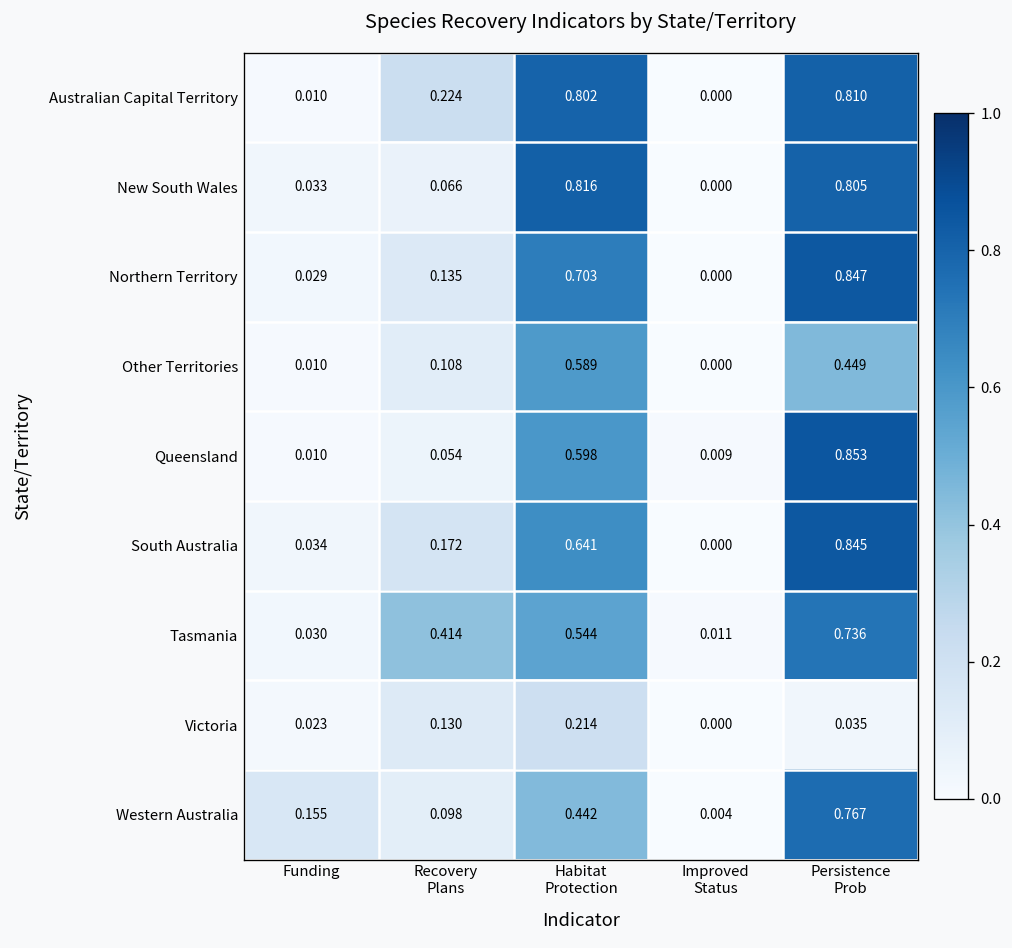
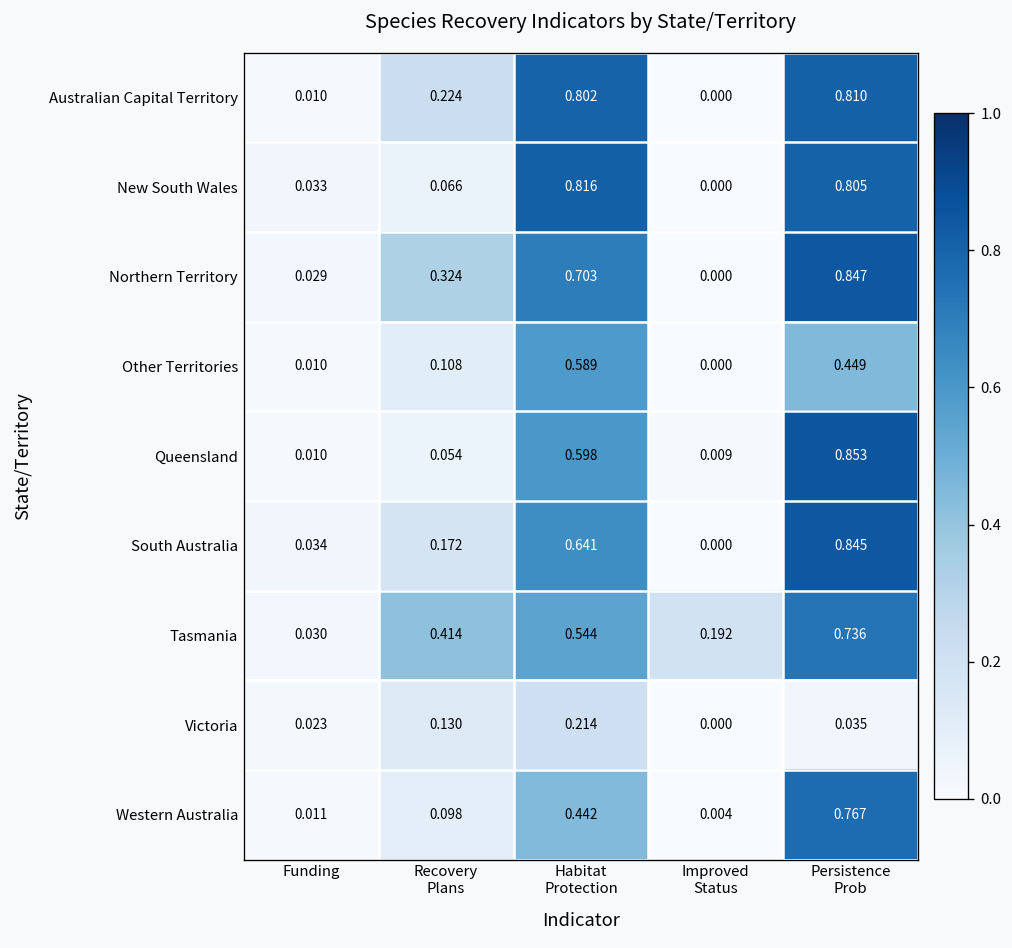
Northern Territory, Recovery Plans: 0.135 -> 0.324
Tasmania, Improved Status: 0.011 -> 0.192
Western Australia, Funding: 0.155 -> 0.011
